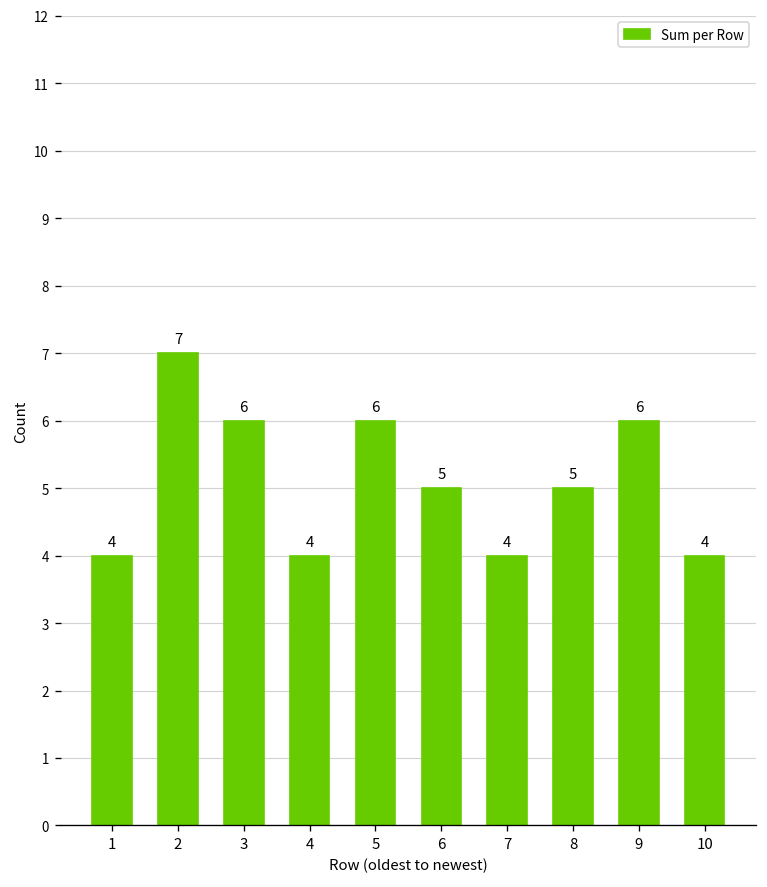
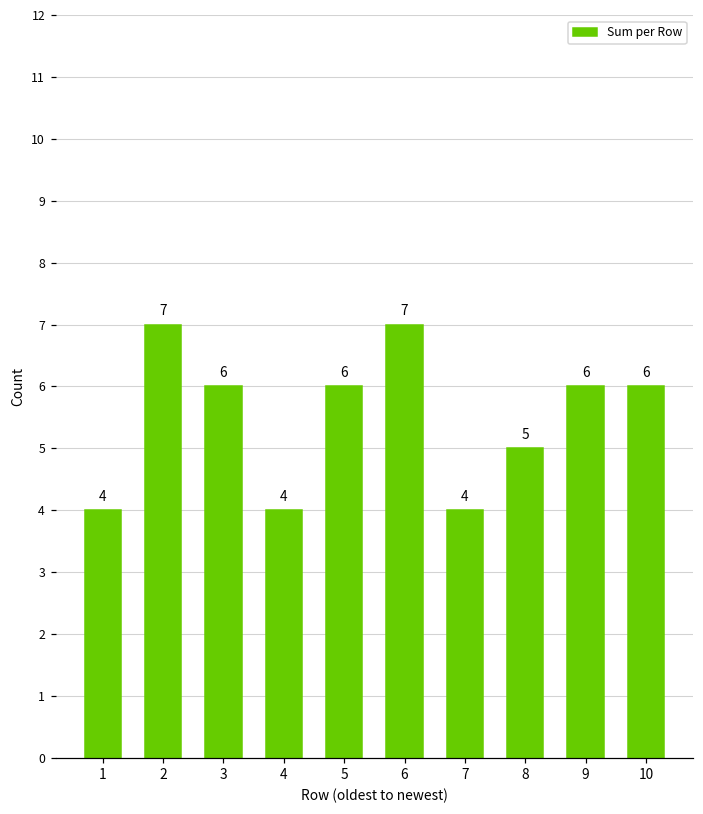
6: 5 -> 7
10: 4 -> 6
